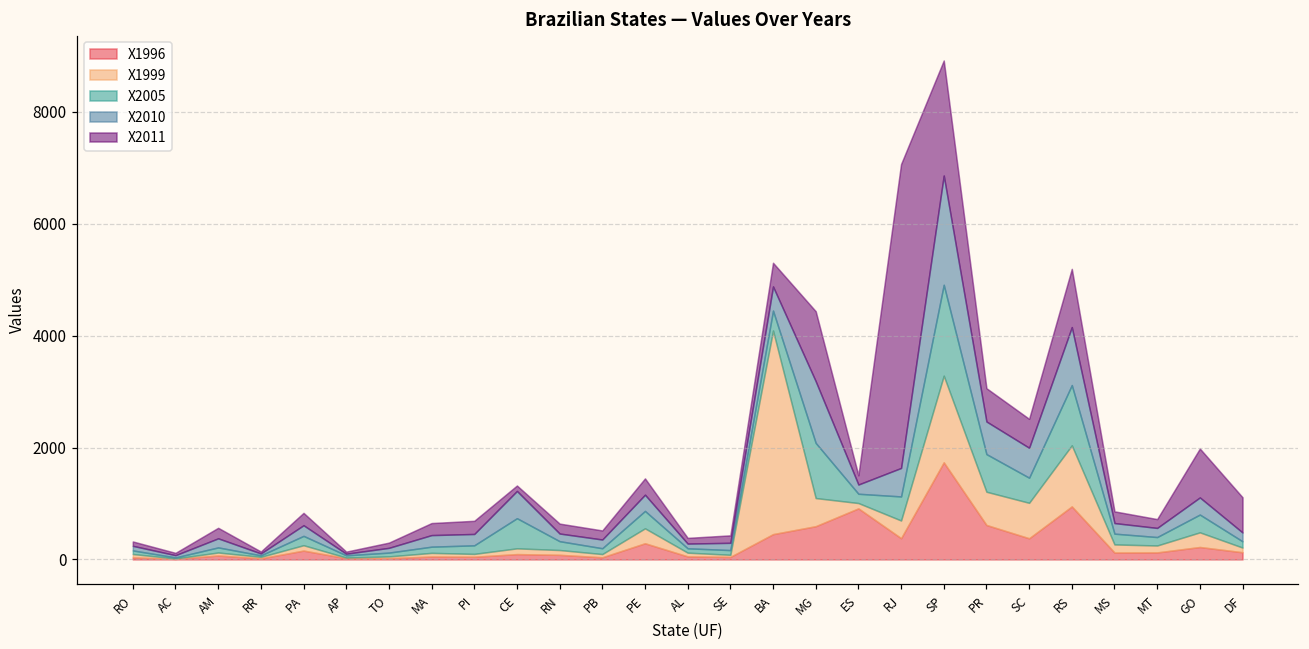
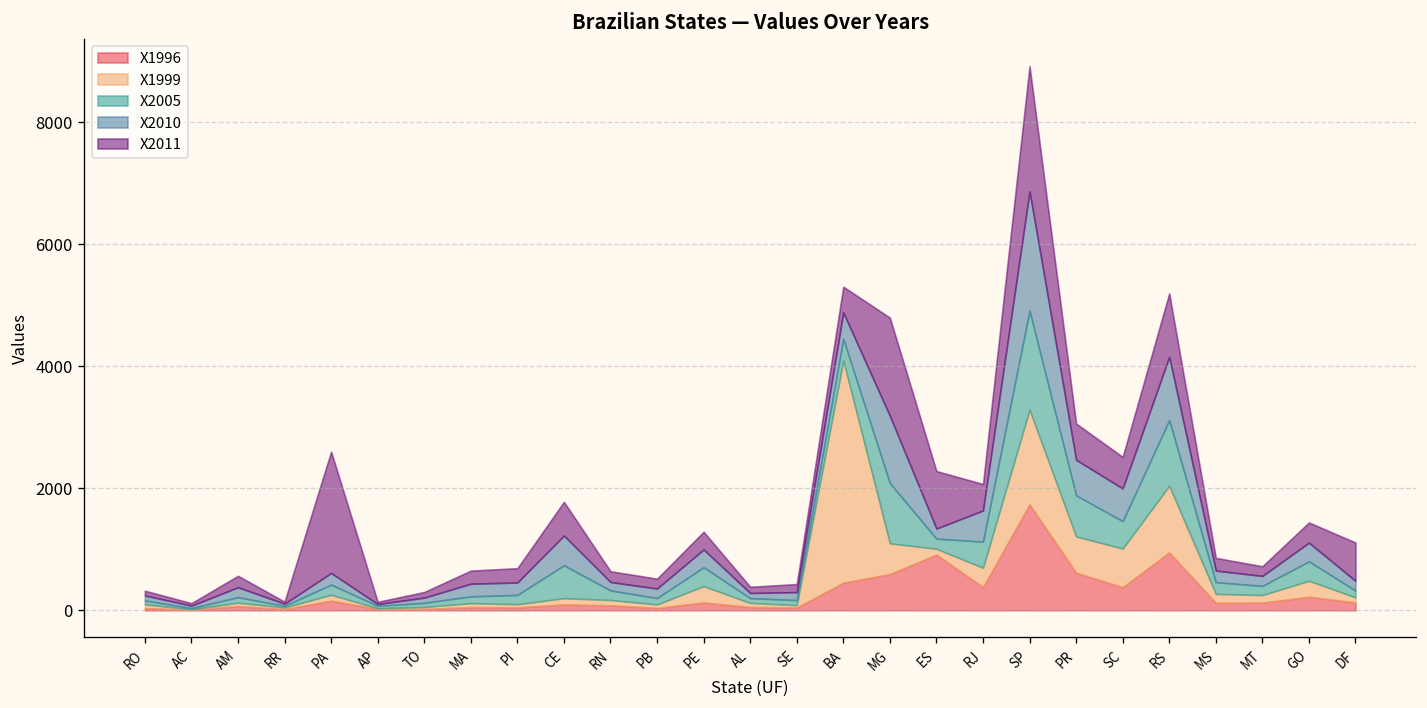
X2011, PA: 200 -> 2000
X2011, CE: 100 -> 600
X1996, PE: 300 -> 100
X2011, MG: 1300 -> 1600
X2011, ES: 200 -> 900
X2011, RJ: 5400 -> 400
X2011, GO: 900 -> 300
